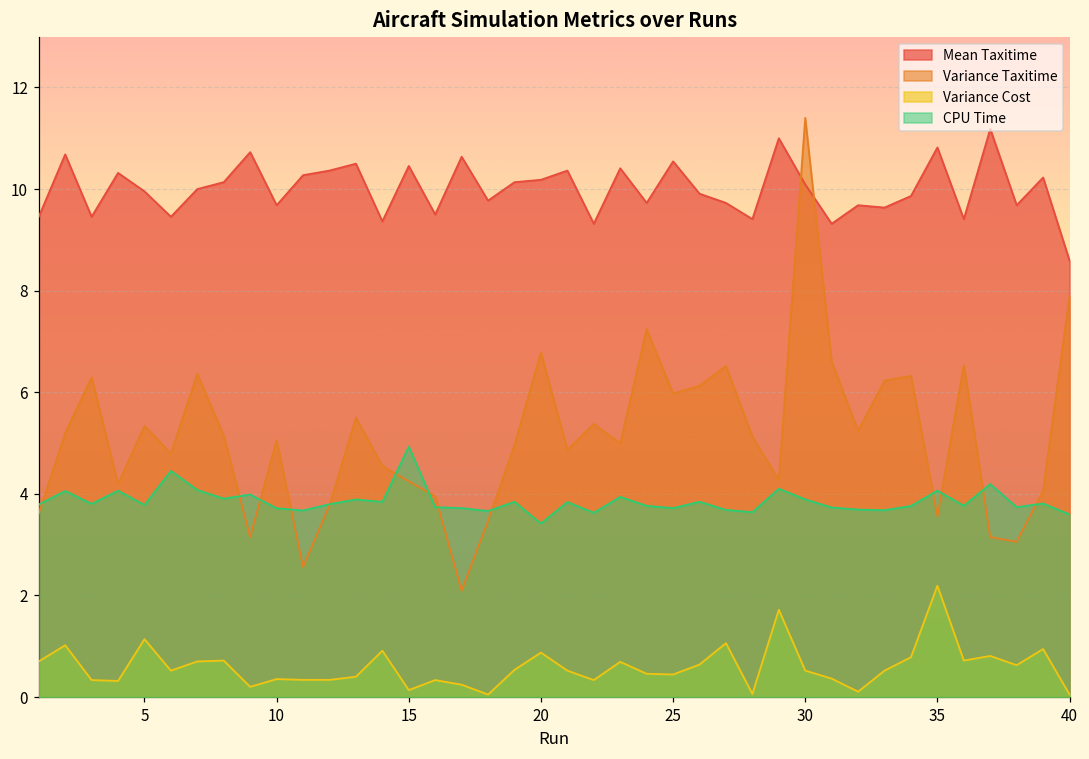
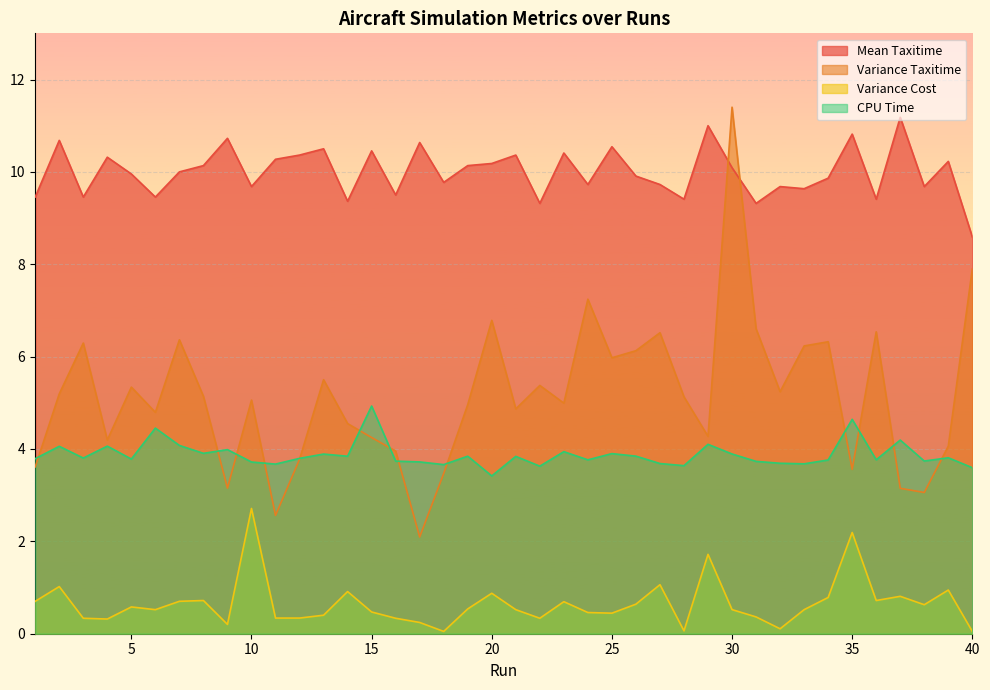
Variance Cost, 5: 1.1 -> 0.6
Variance Cost, 10: 0.4 -> 2.7
Variance Cost, 15: 0.1 -> 0.5
CPU Time, 25: 3.7 -> 3.9
CPU Time, 35: 4.1 -> 4.6
